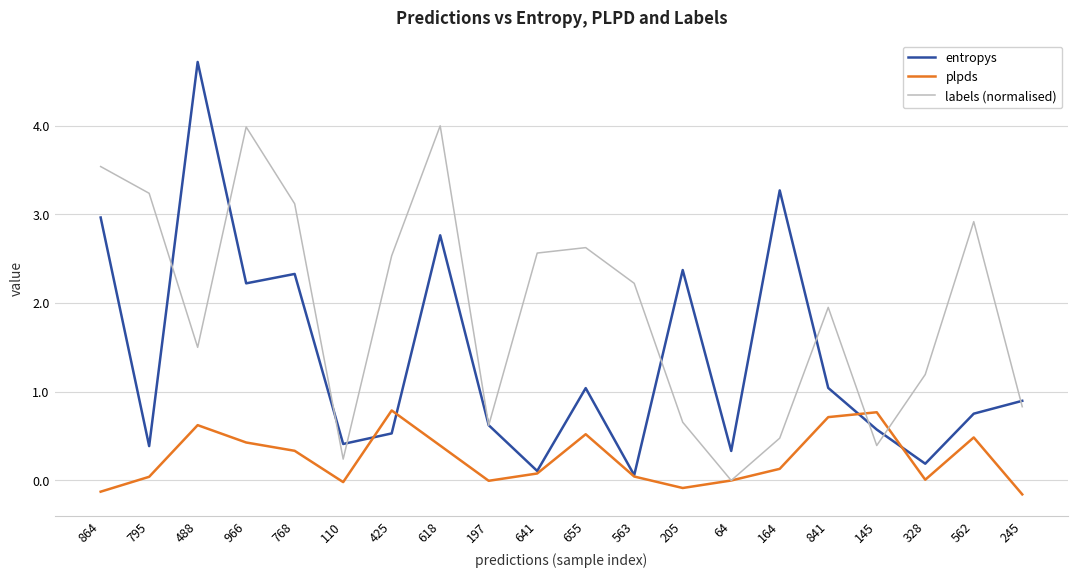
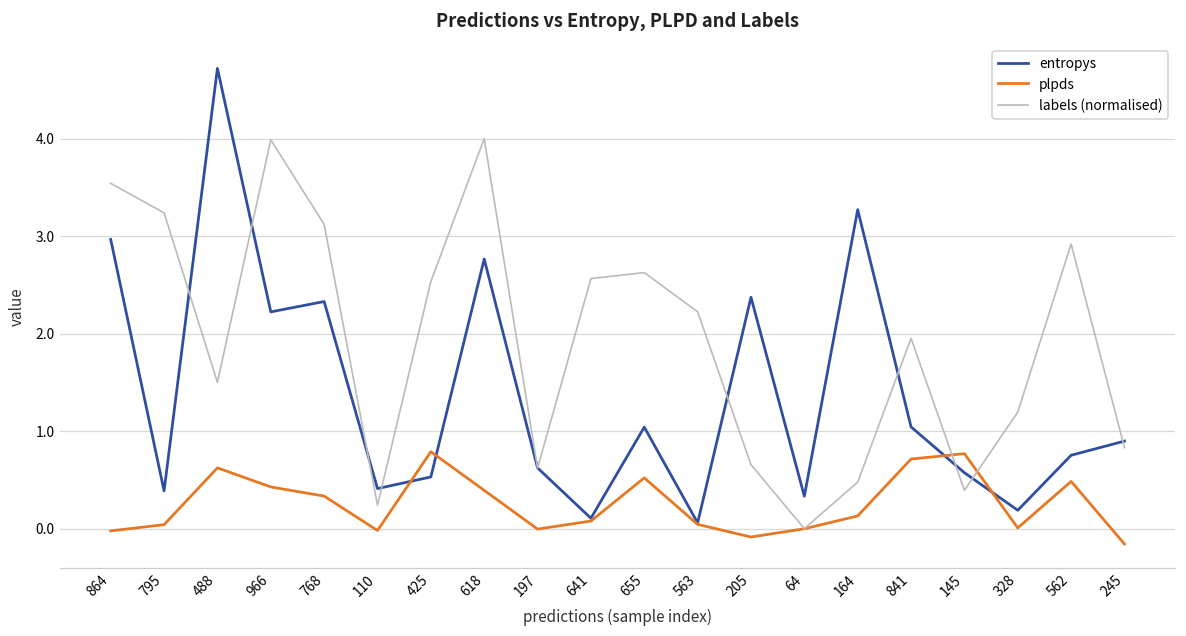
plpds, 864: -0.1 -> 0.0
